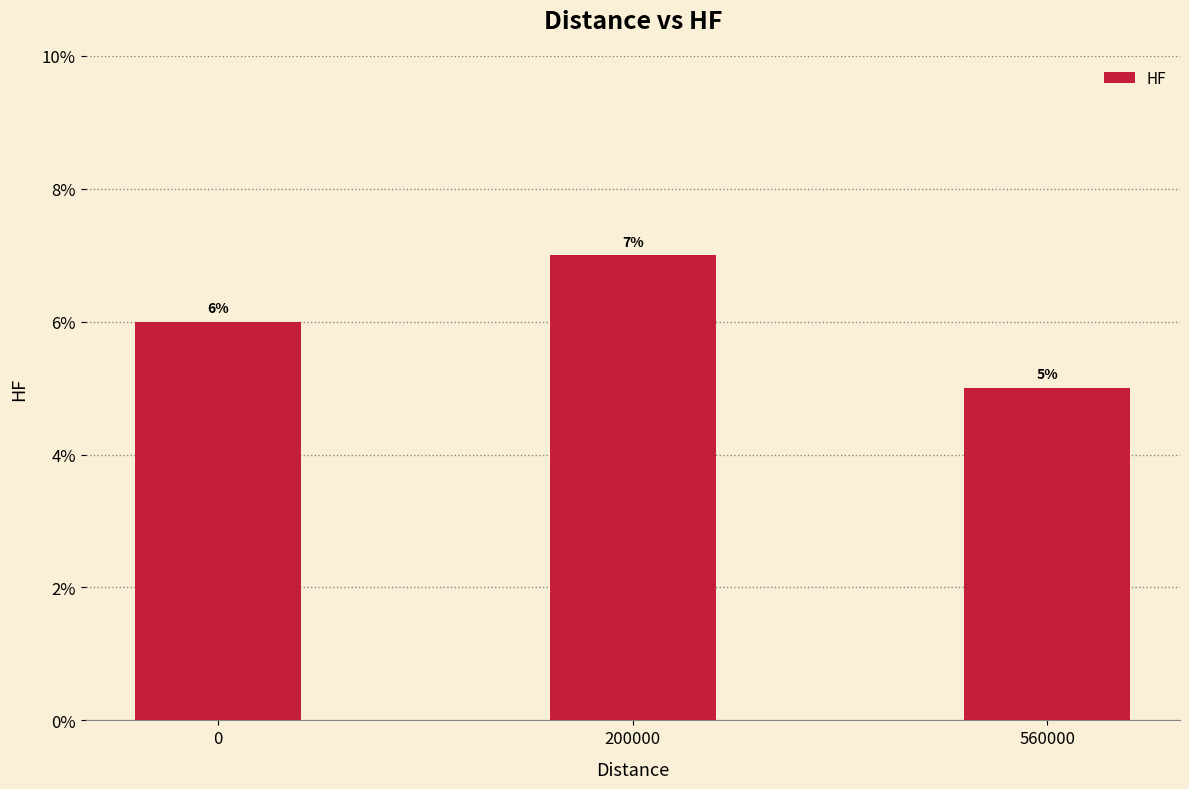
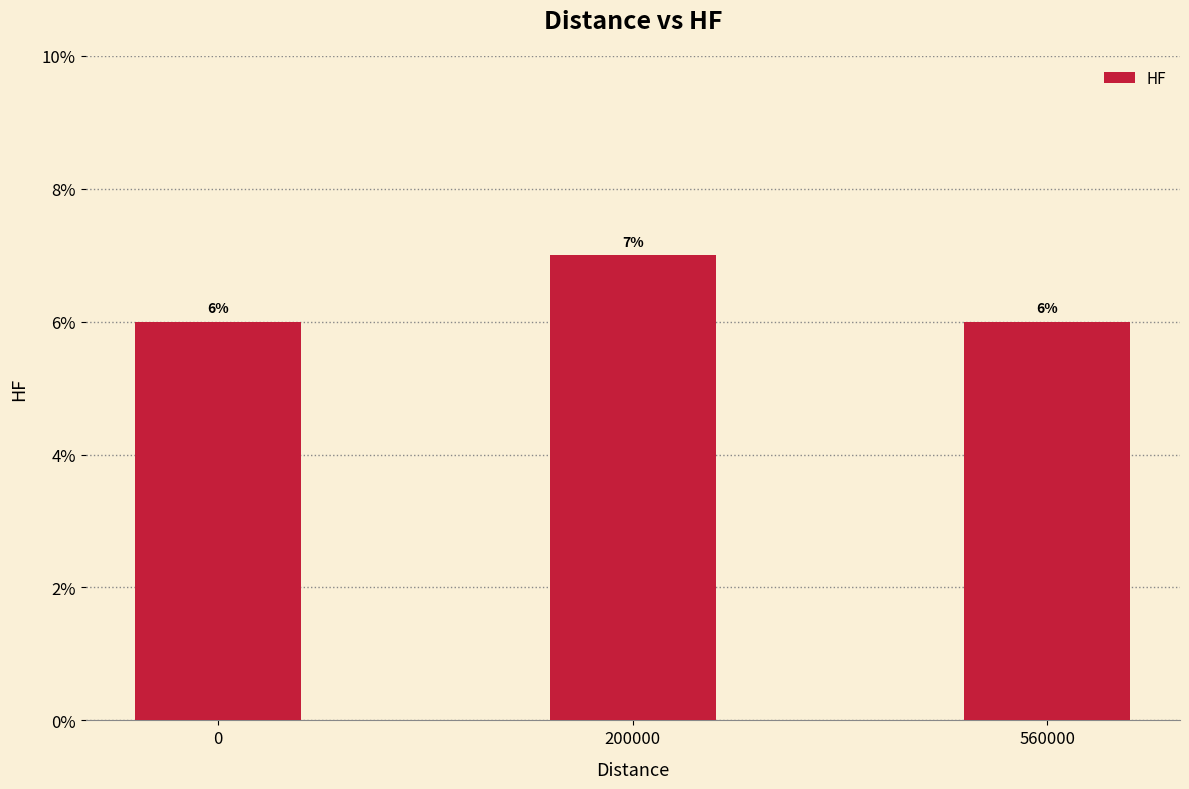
560000: 5% -> 6%
